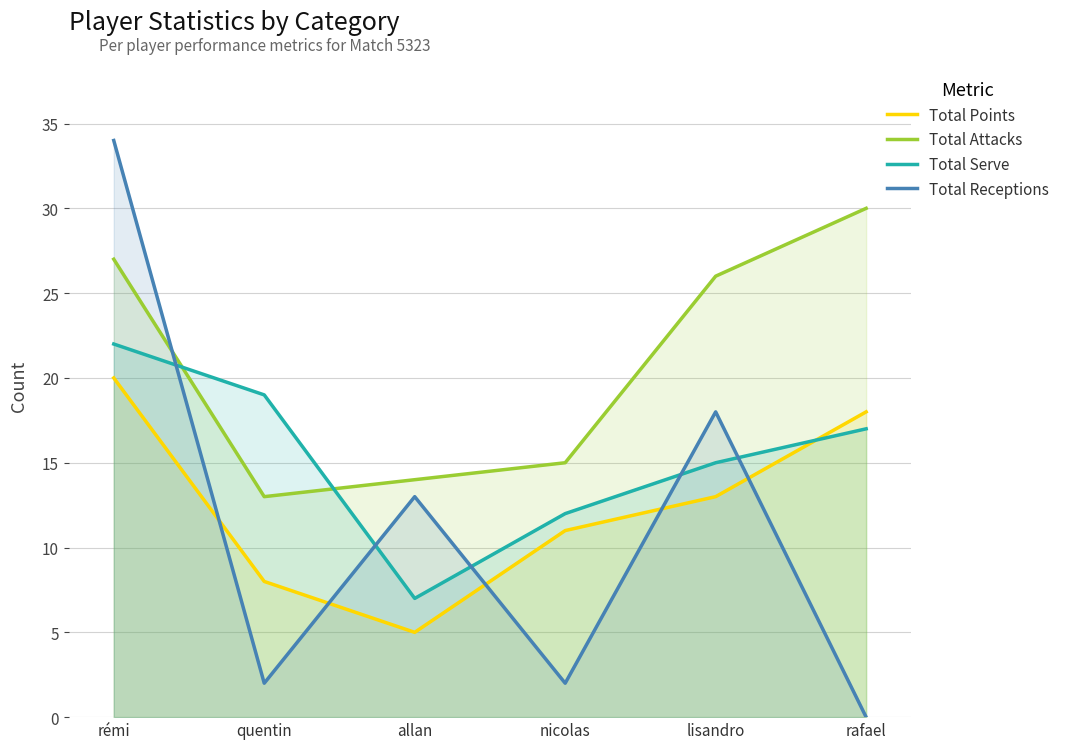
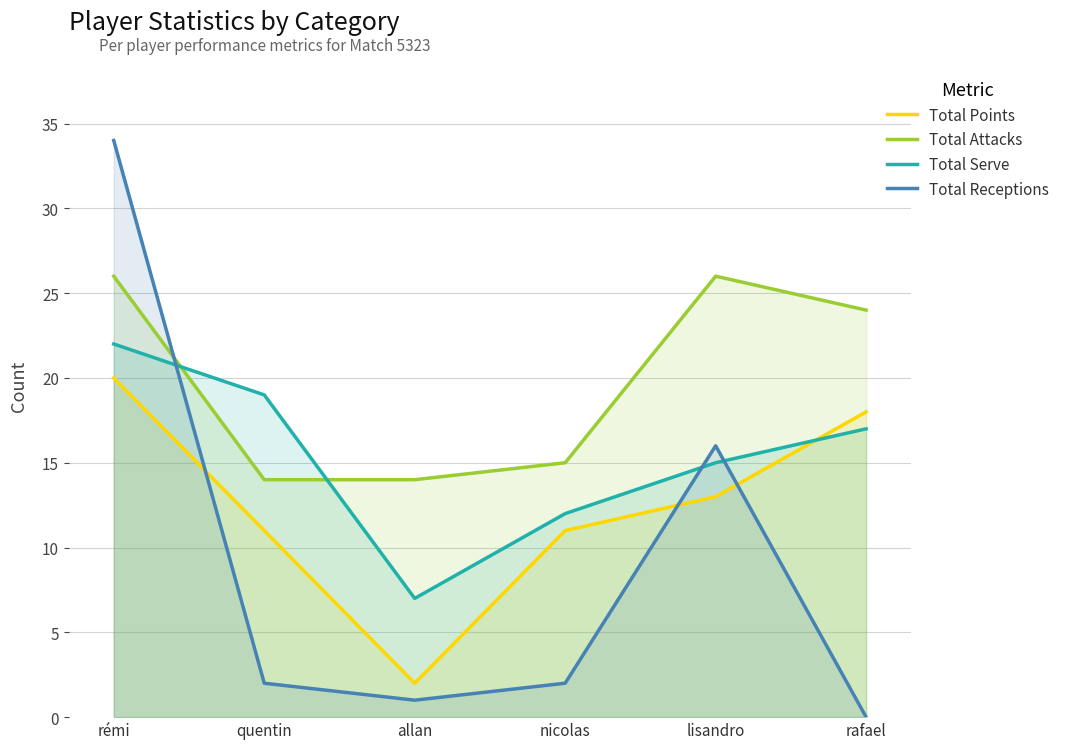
Total Attacks, rémi: 27 -> 26
Total Points, quentin: 8 -> 11
Total Attacks, quentin: 13 -> 14
Total Points, allan: 5 -> 2
Total Receptions, allan: 13 -> 1
Total Receptions, lisandro: 18 -> 16
Total Attacks, rafael: 30 -> 24
